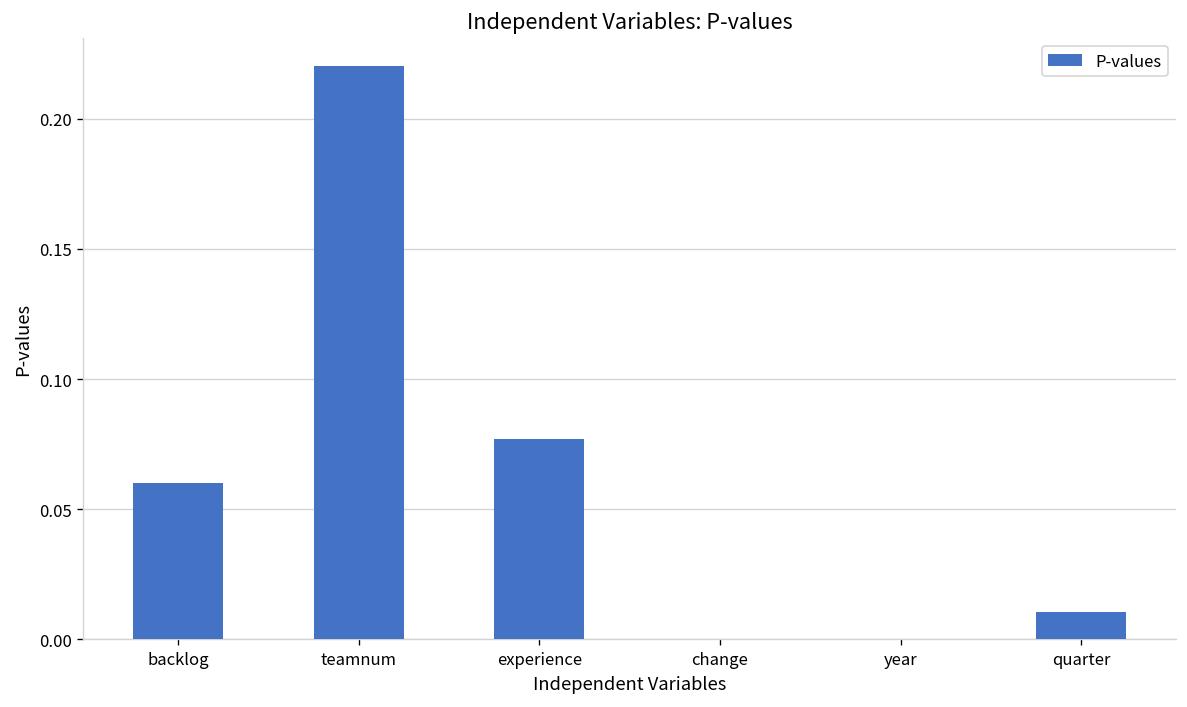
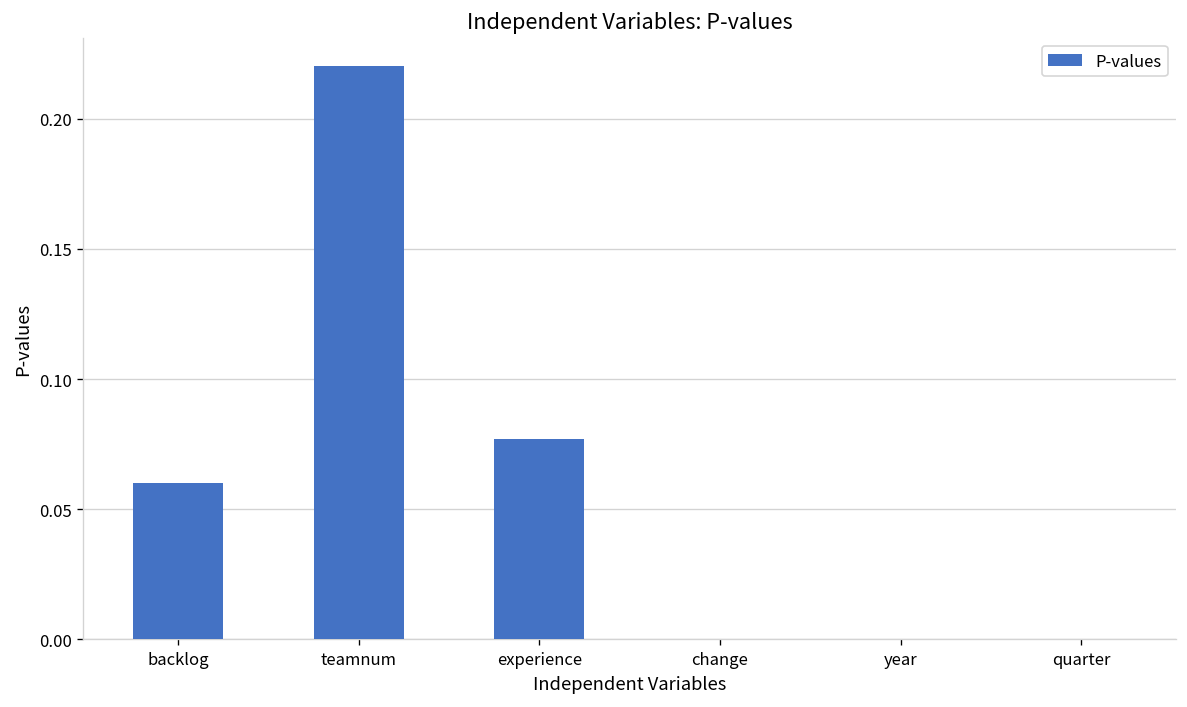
quarter: 0.011 -> 0.000
